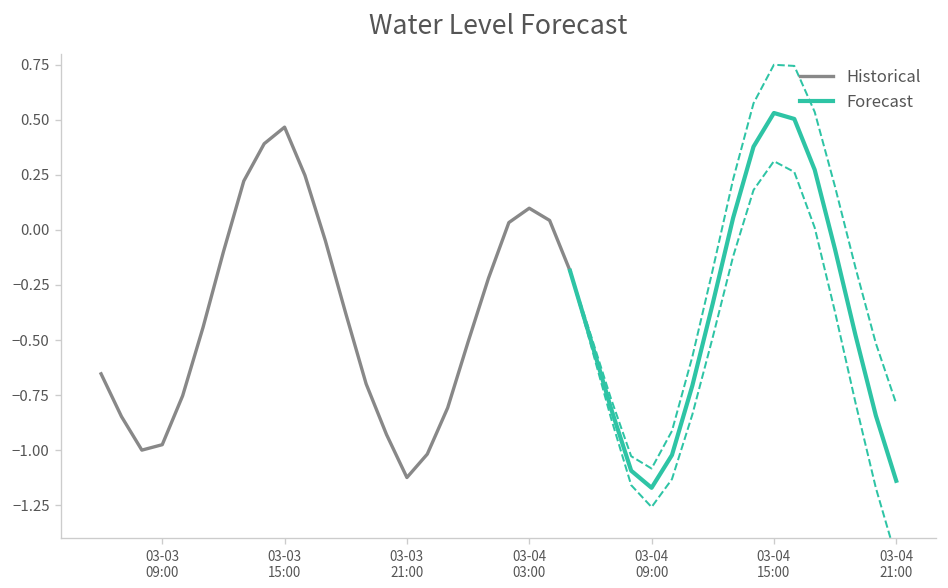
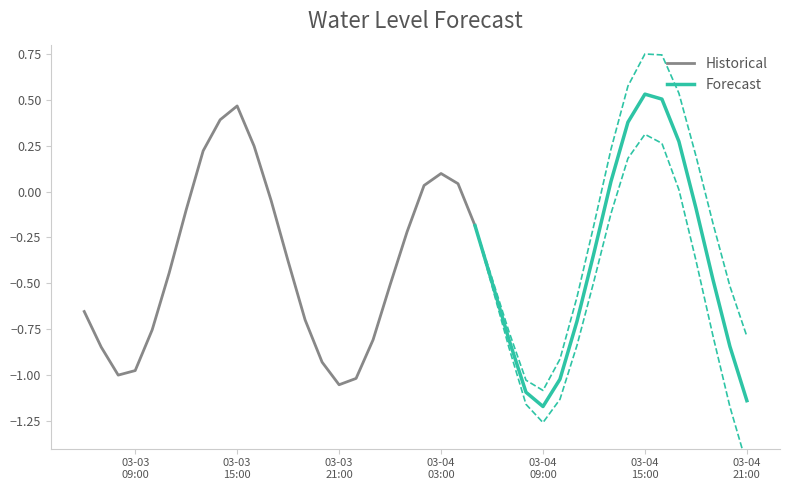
Historical, 03-03 21:00: -1.12 -> -1.05
